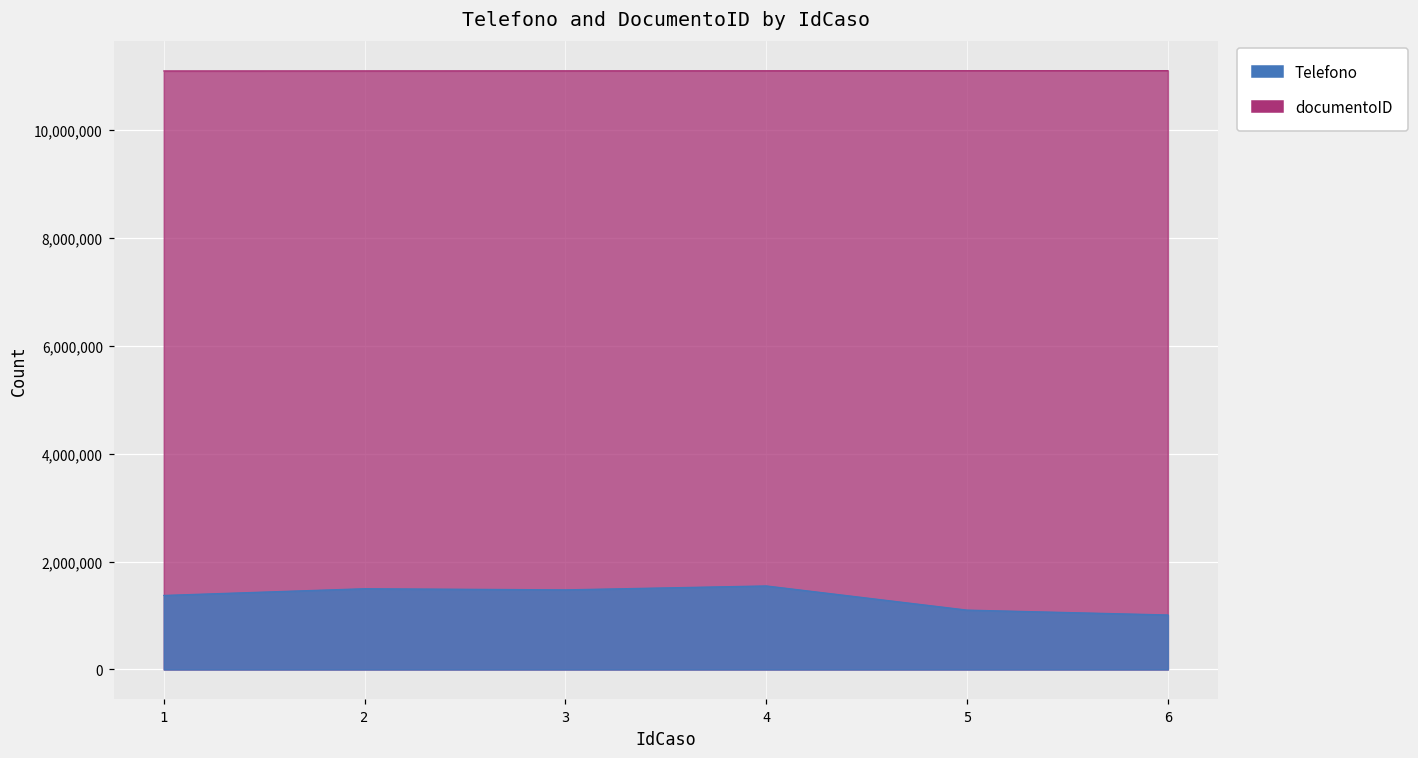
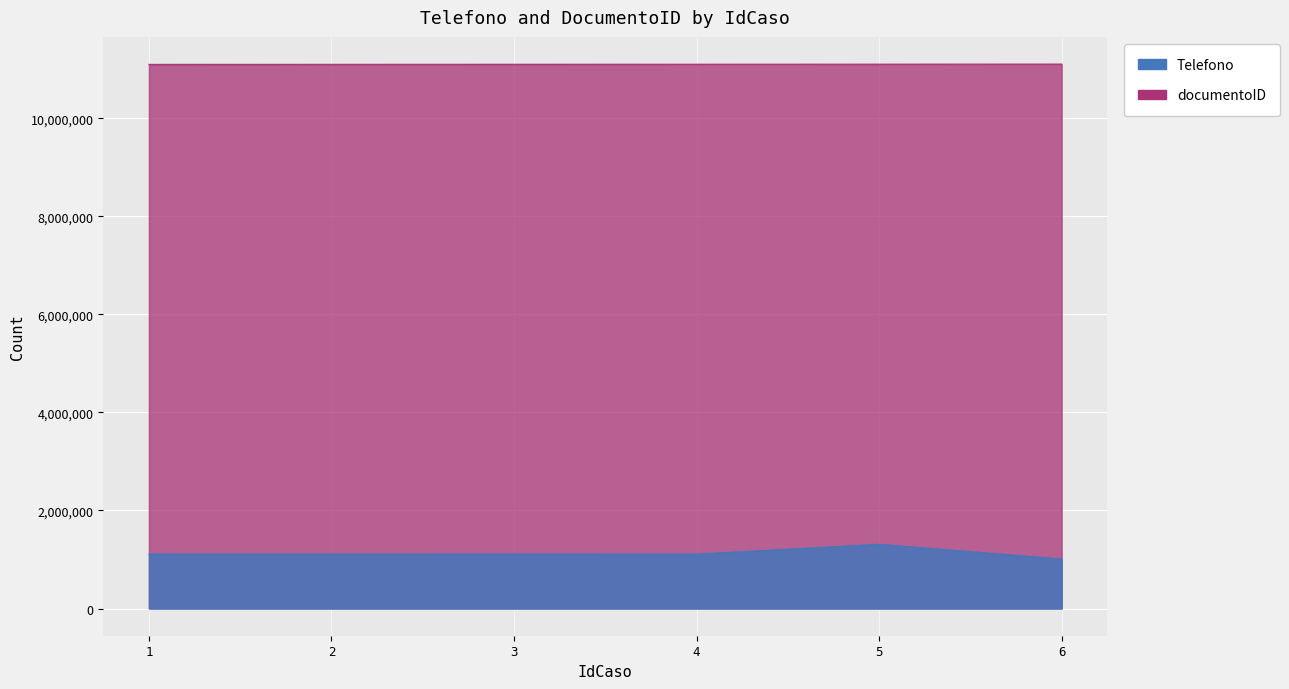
Telefono, 1: 1,400,000 -> 1,100,000
Telefono, 2: 1,500,000 -> 1,100,000
Telefono, 3: 1,500,000 -> 1,100,000
Telefono, 4: 1,500,000 -> 1,100,000
Telefono, 5: 1,100,000 -> 1,300,000
